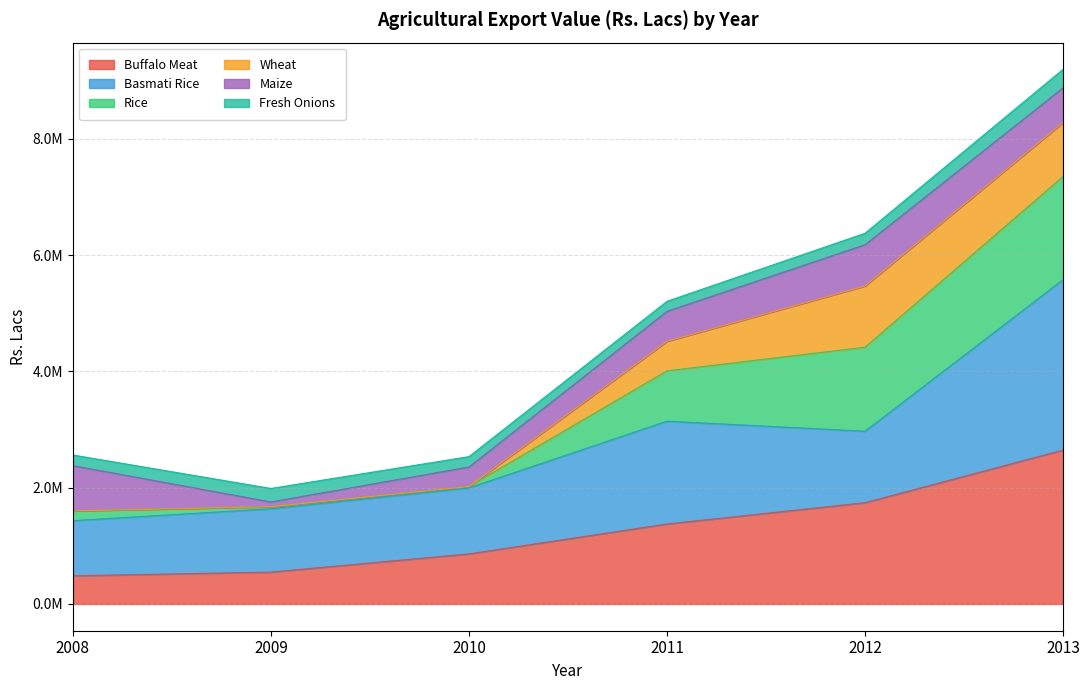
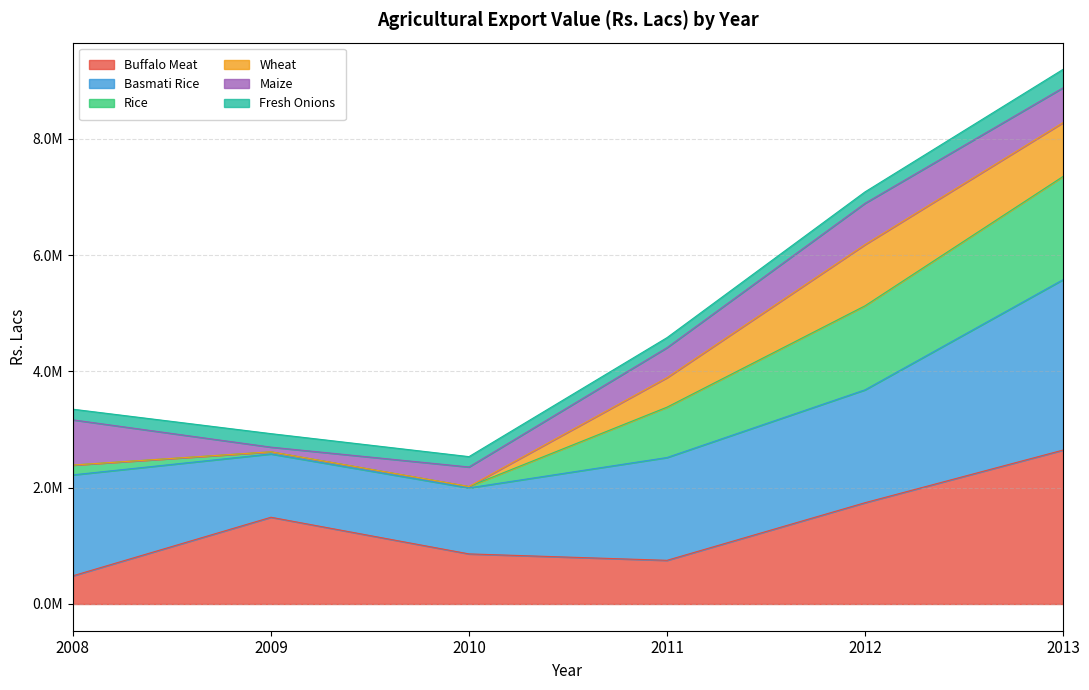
Basmati Rice, 2008: 900000 -> 1700000
Buffalo Meat, 2009: 500000 -> 1500000
Buffalo Meat, 2011: 1400000 -> 800000
Basmati Rice, 2012: 1200000 -> 1900000
